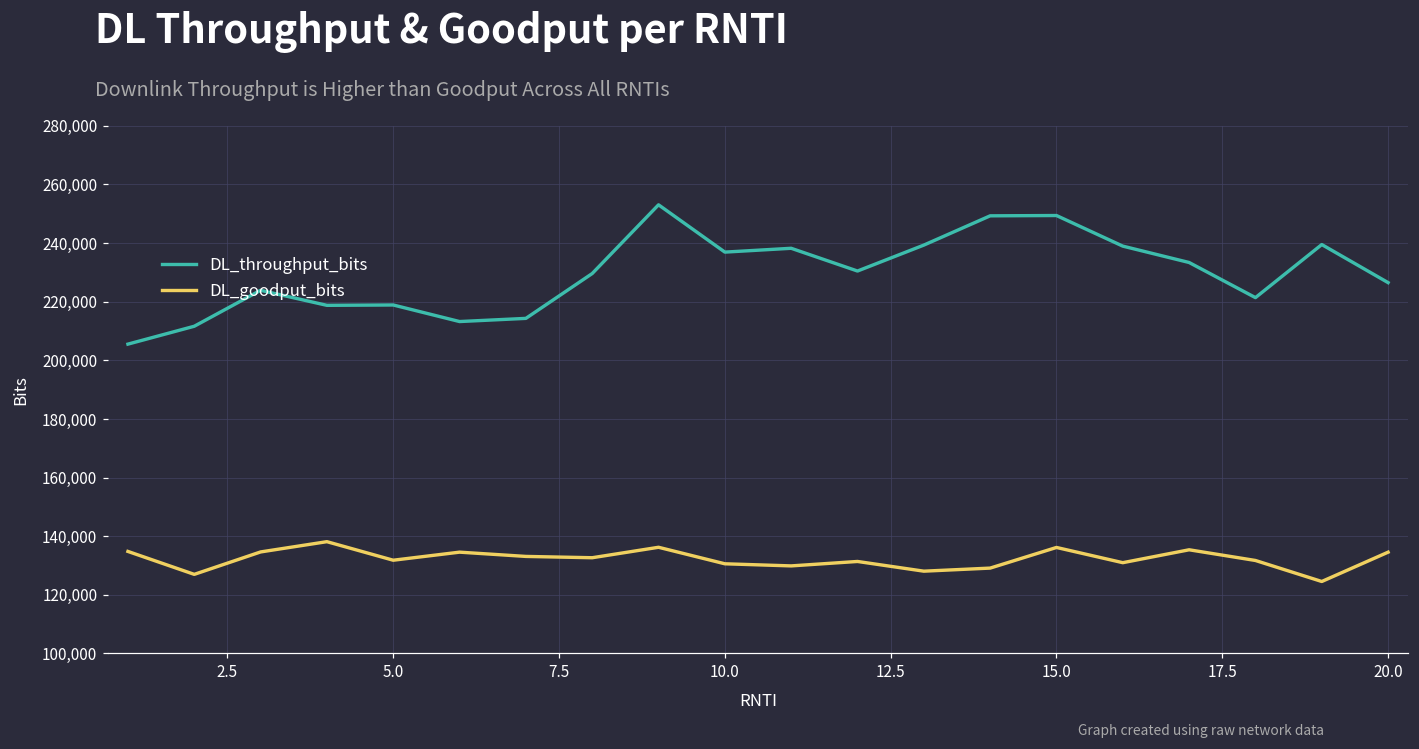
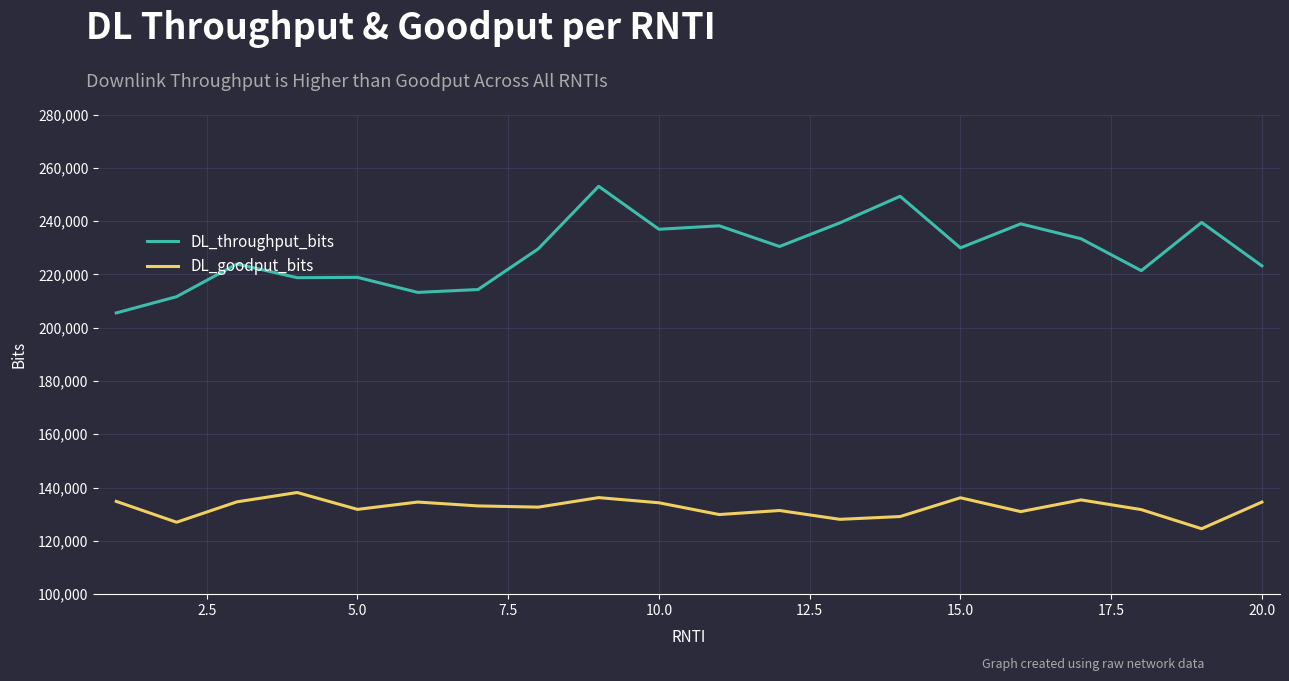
DL_goodput_bits, 10.0: 131,000 -> 134,000
DL_throughput_bits, 15.0: 249,000 -> 230,000
DL_throughput_bits, 20.0: 227,000 -> 223,000
